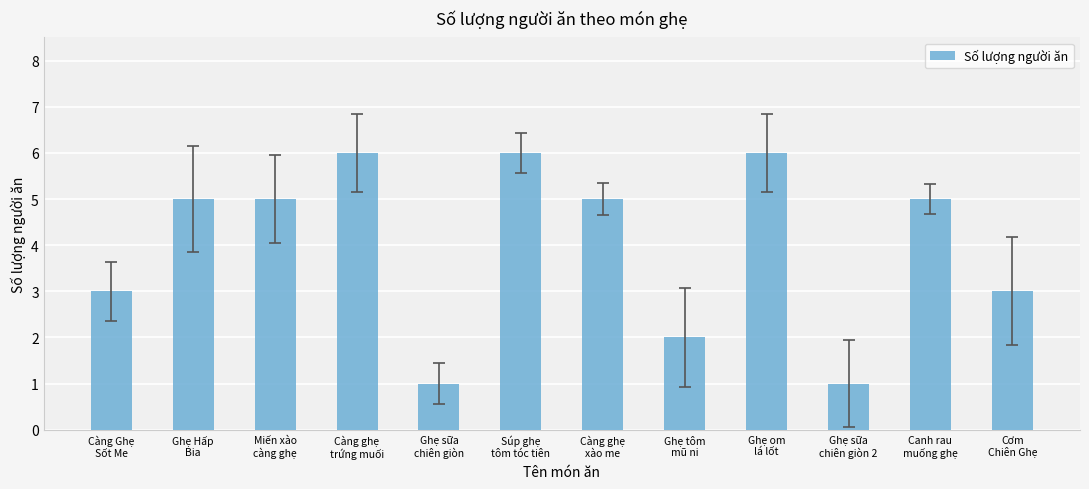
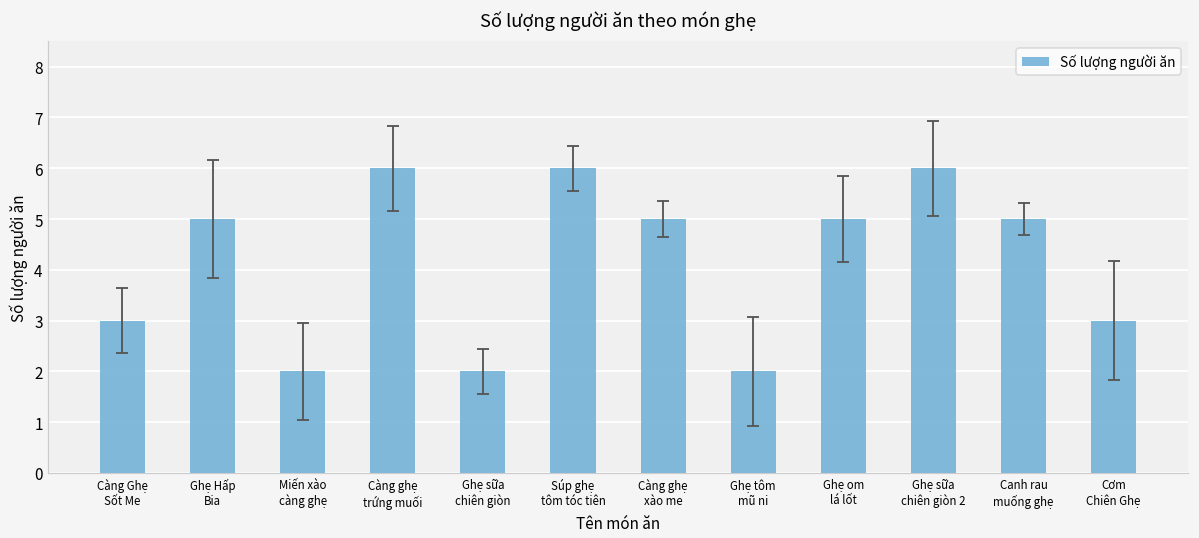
Số lượng người ăn, Miến xào càng ghẹ: 5 -> 2
Số lượng người ăn, Ghẹ sữa chiên giòn: 1 -> 2
Số lượng người ăn, Ghẹ om lá lốt: 6 -> 5
Số lượng người ăn, Ghẹ sữa chiên giòn 2: 1 -> 6
